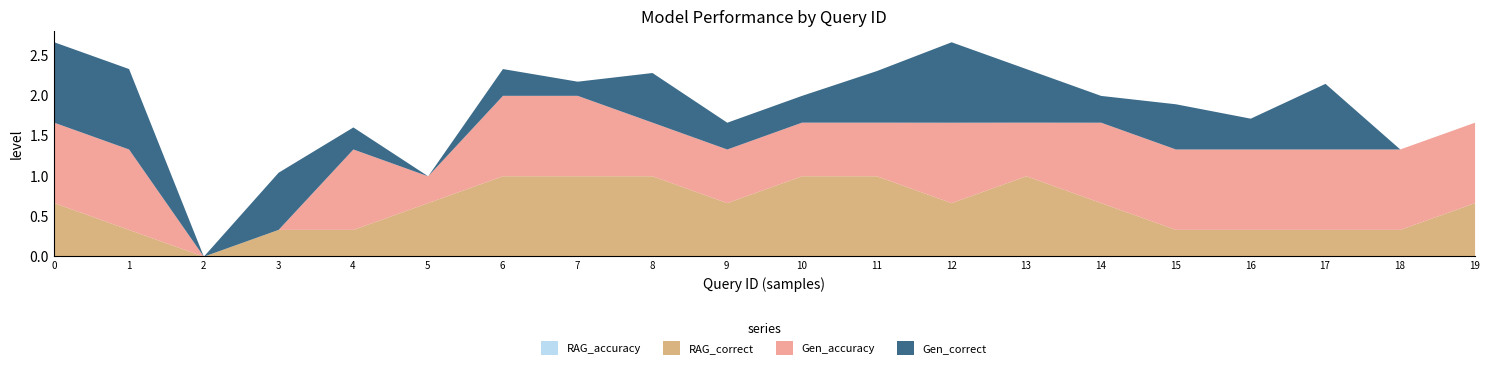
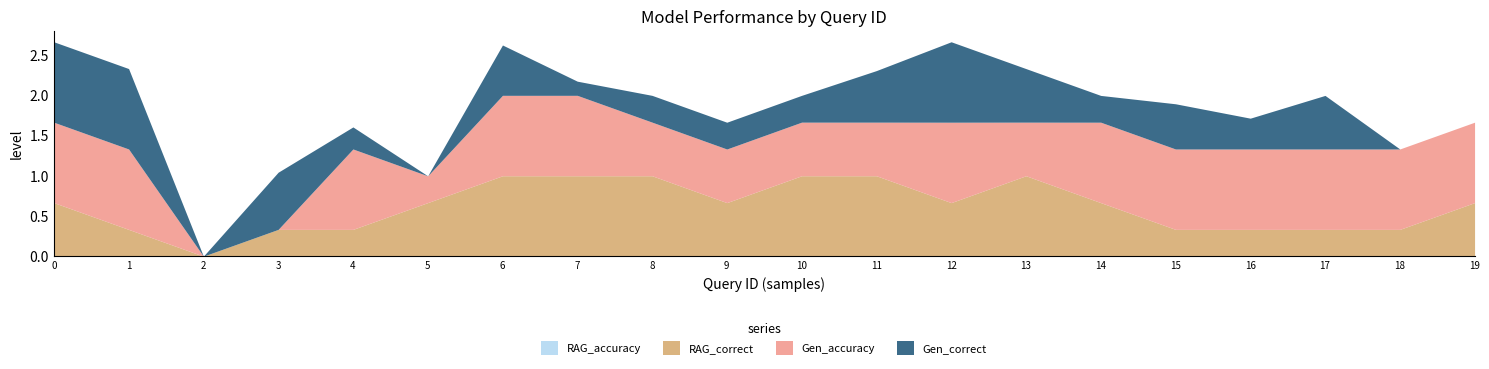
Gen_correct, 6: 0.3 -> 0.6
Gen_correct, 8: 0.6 -> 0.3
Gen_correct, 17: 0.8 -> 0.7
